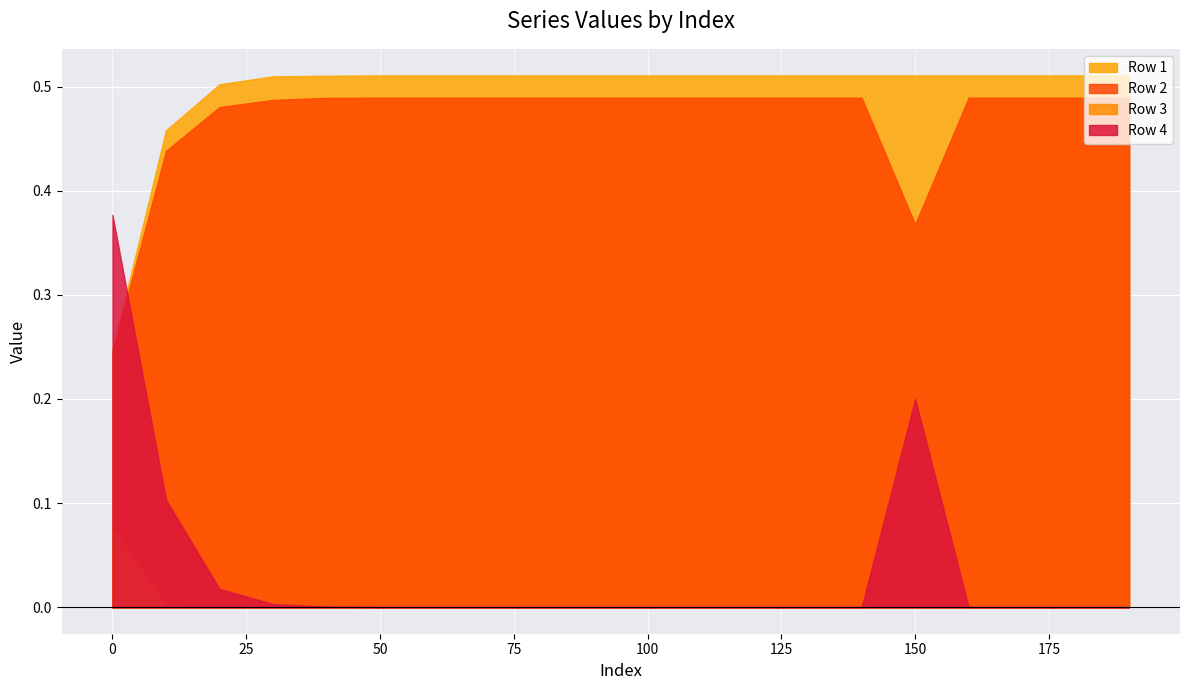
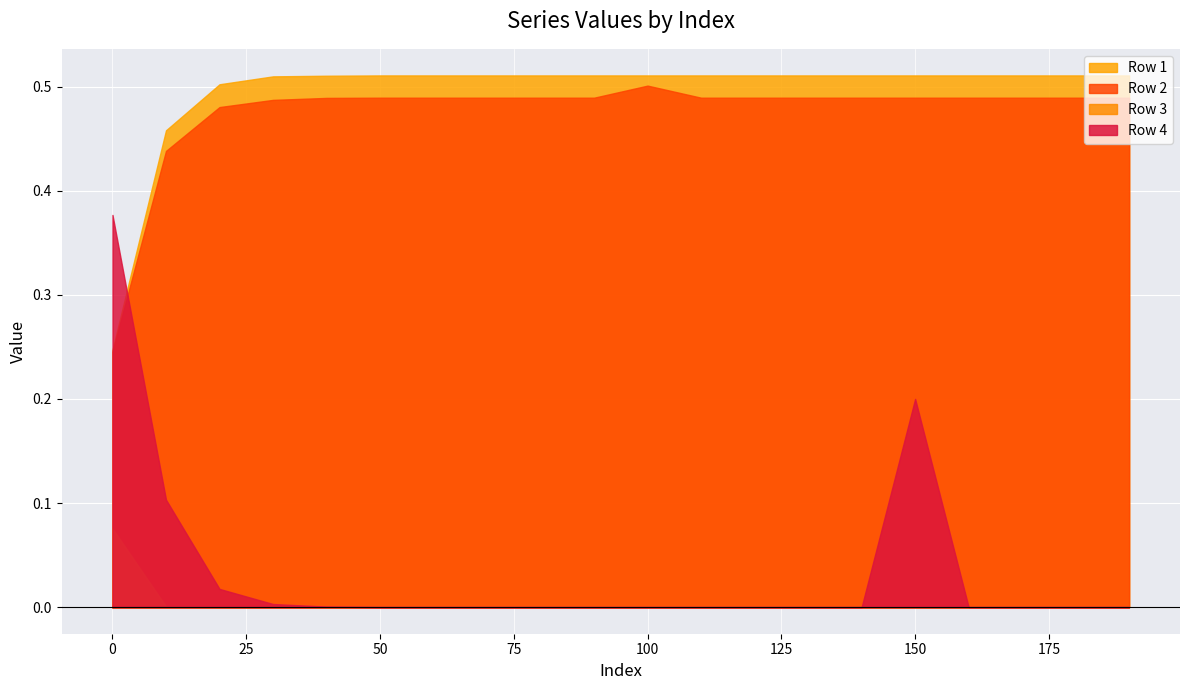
Row 2, 100: 0.489 -> 0.501
Row 2, 150: 0.368 -> 0.489
